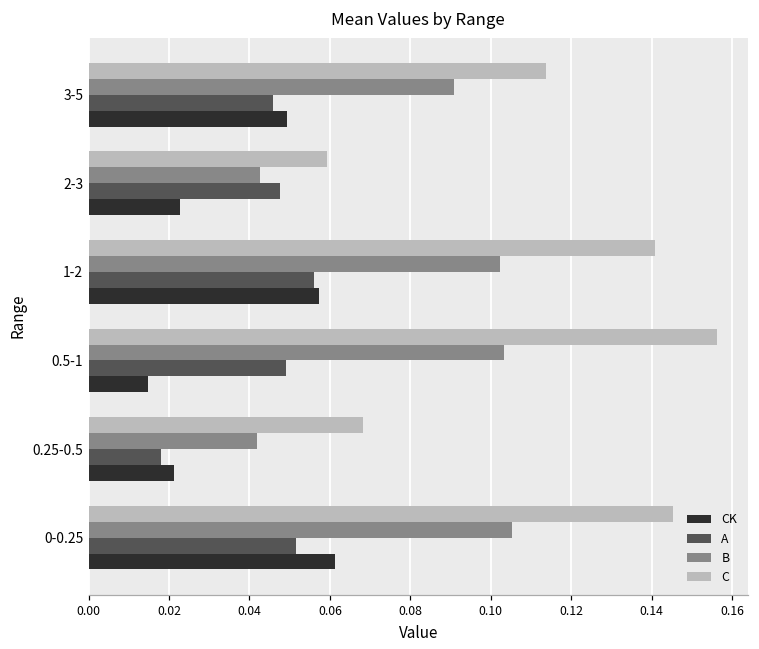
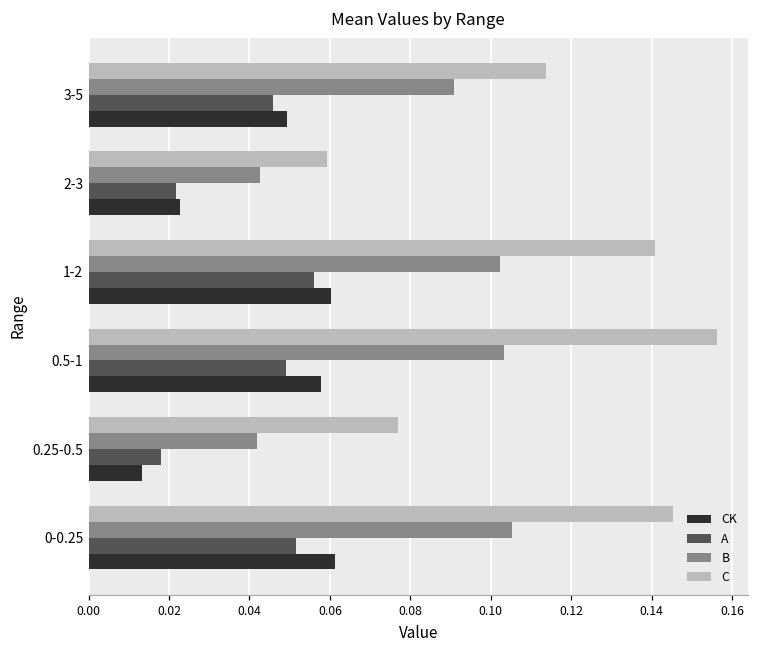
A, 2-3: 0.048 -> 0.022
CK, 1-2: 0.057 -> 0.060
CK, 0.5-1: 0.015 -> 0.058
C, 0.25-0.5: 0.068 -> 0.077
CK, 0.25-0.5: 0.021 -> 0.013
